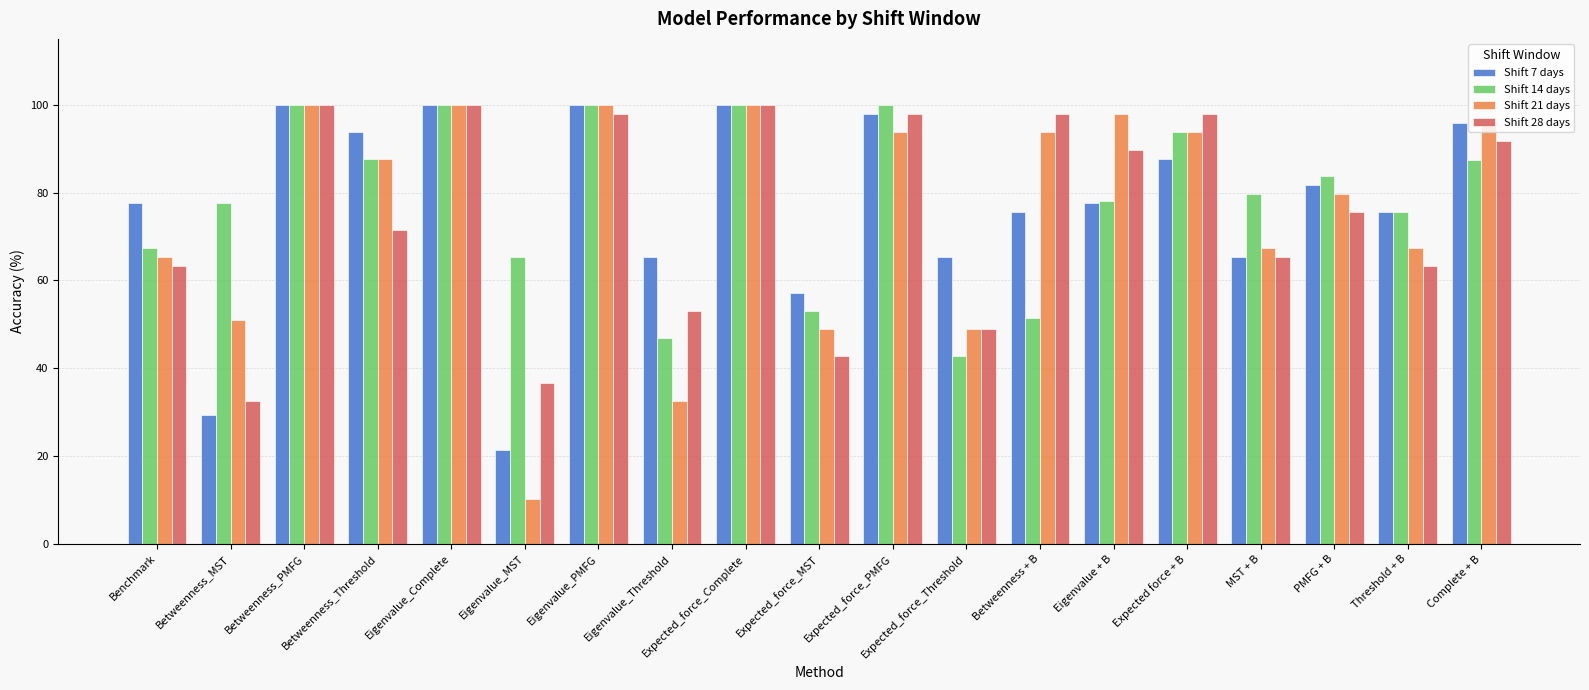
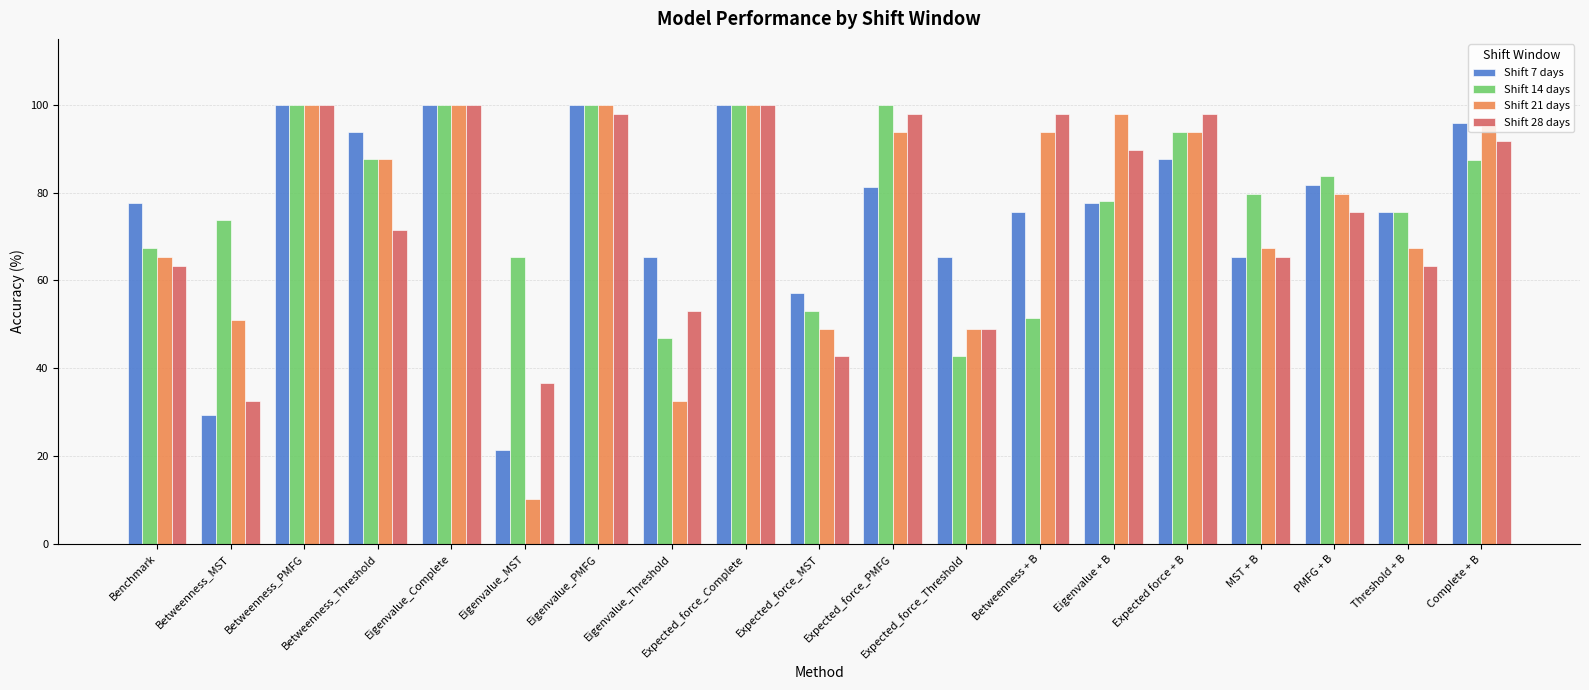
Shift 14 days, Betweenness_MST: 78 -> 74
Shift 7 days, Expected_force_PMFG: 98 -> 81
